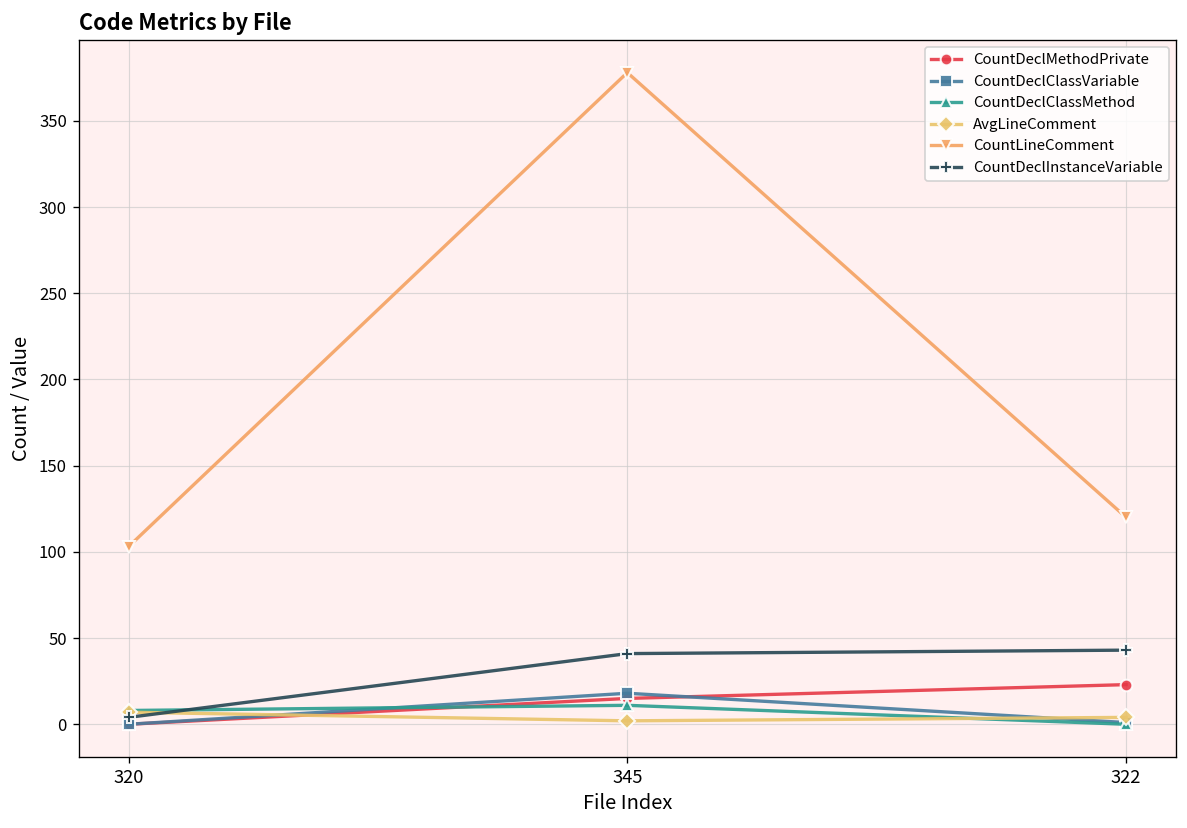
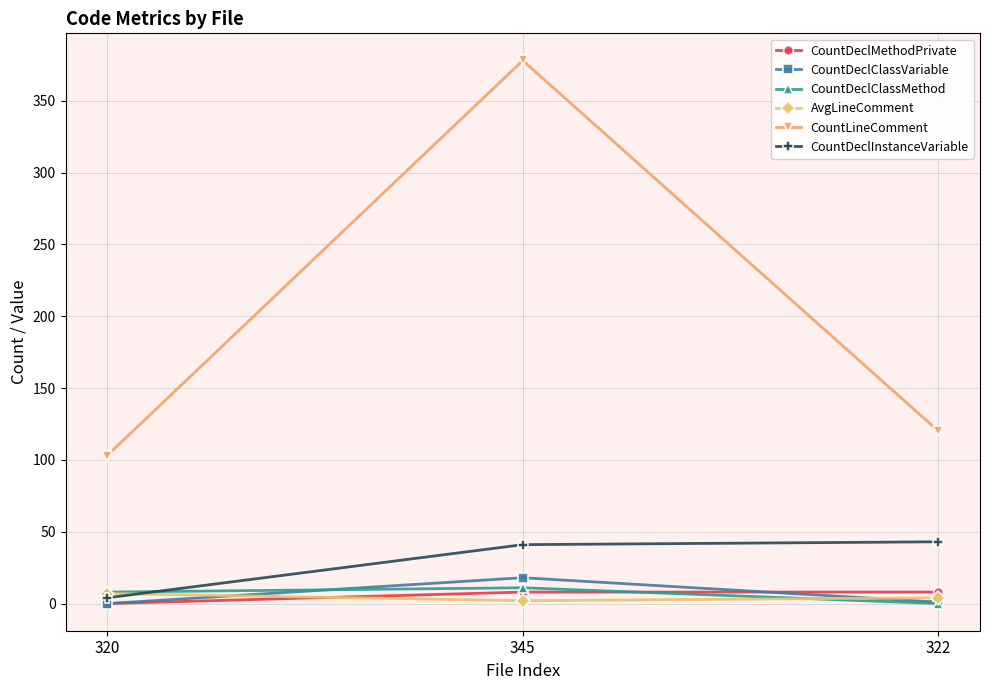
CountDeclMethodPrivate, 345: 15 -> 8
CountDeclMethodPrivate, 322: 23 -> 8
